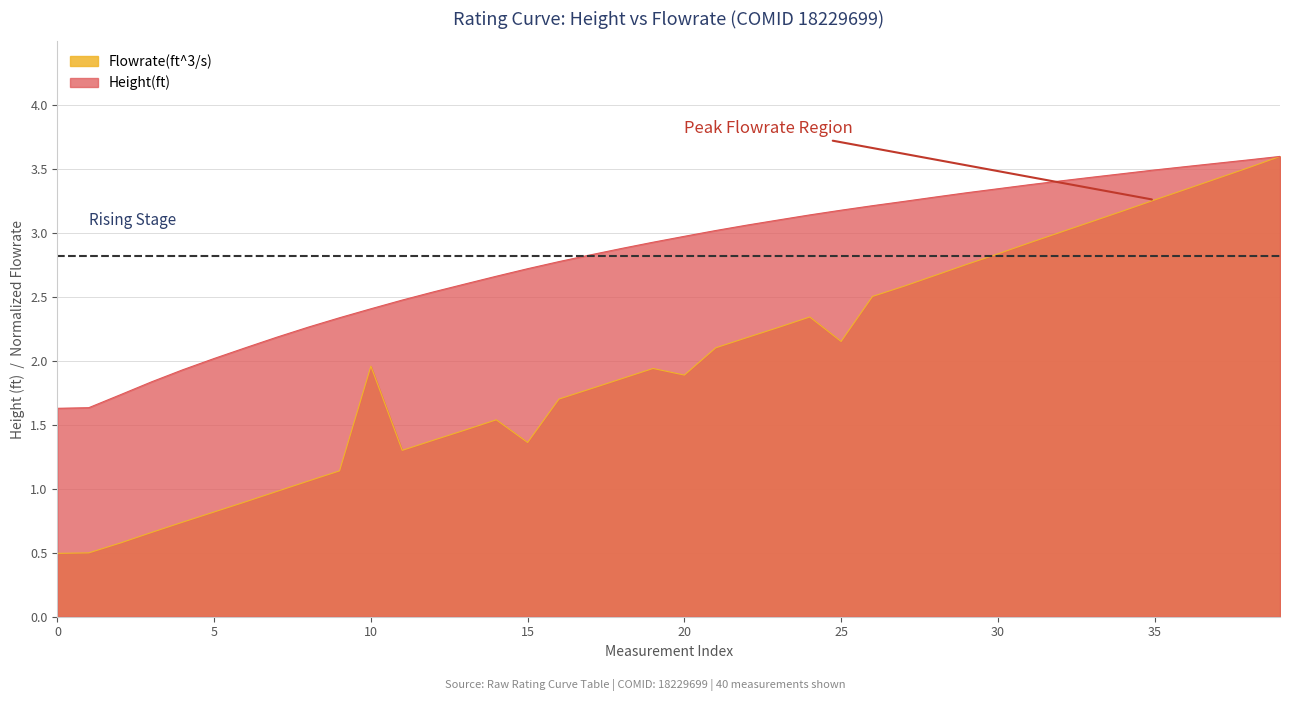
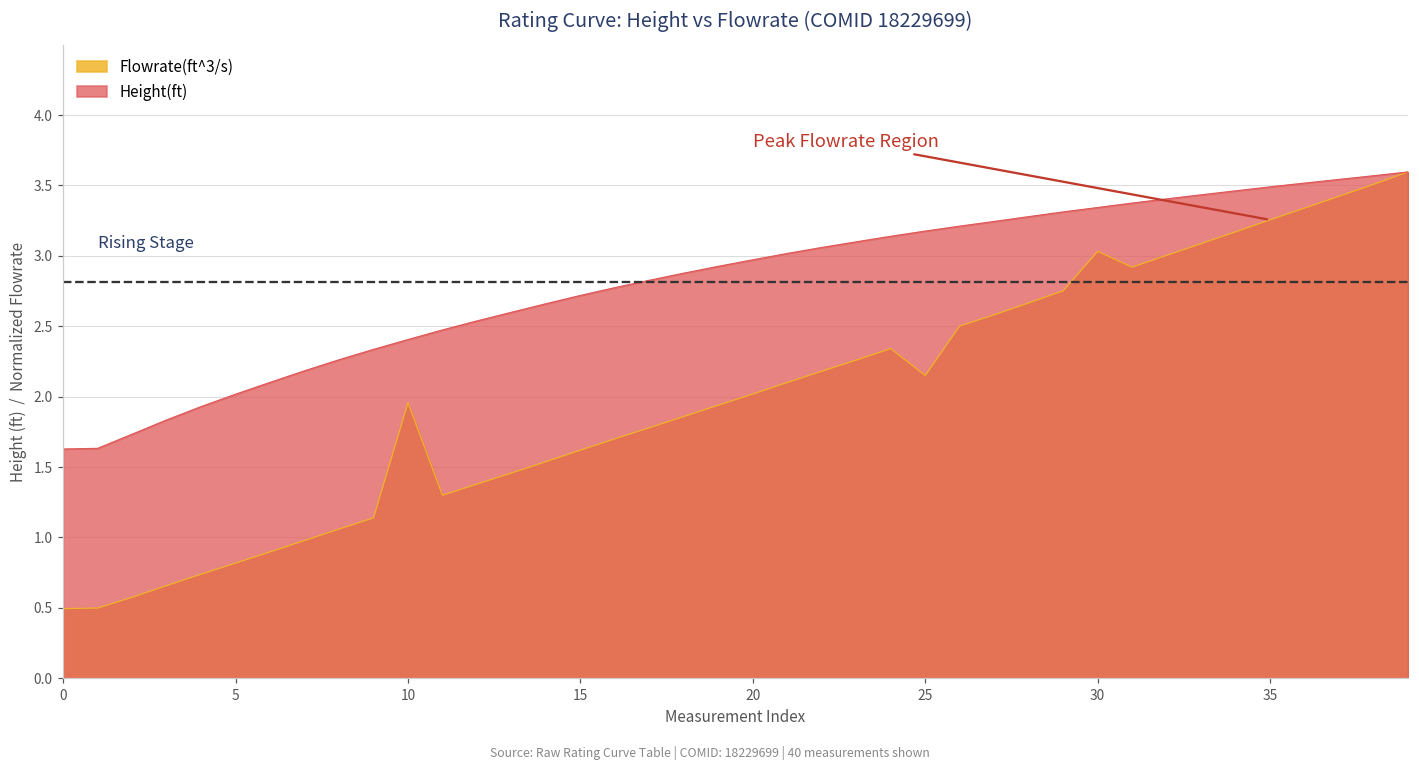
Flowrate(ft^3/s), 15: 1.36 -> 1.62
Flowrate(ft^3/s), 20: 1.89 -> 2.02
Flowrate(ft^3/s), 30: 2.83 -> 3.03
